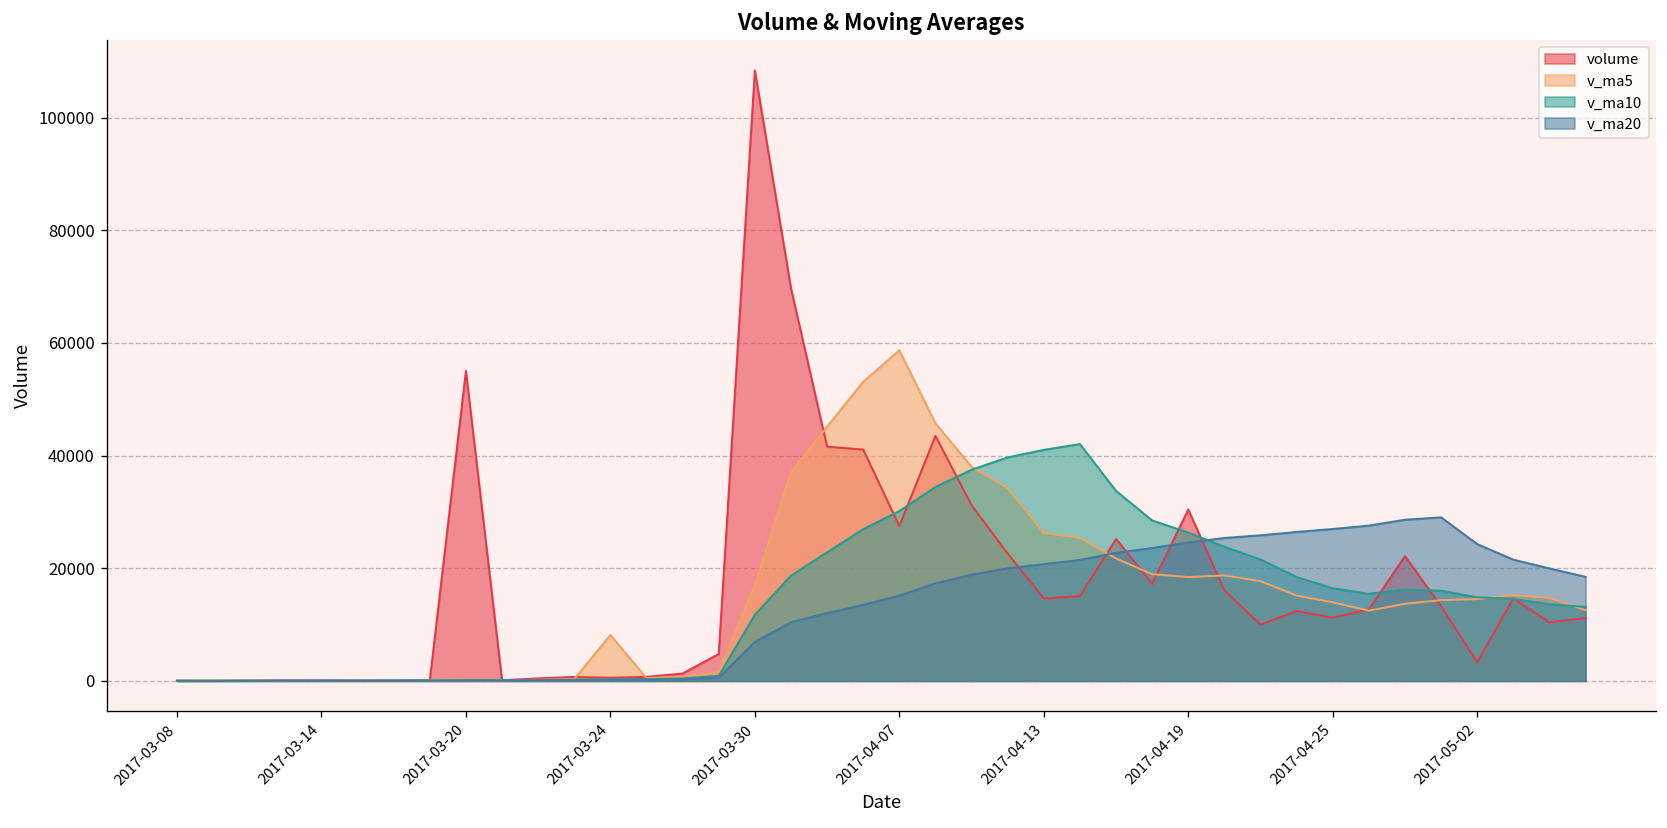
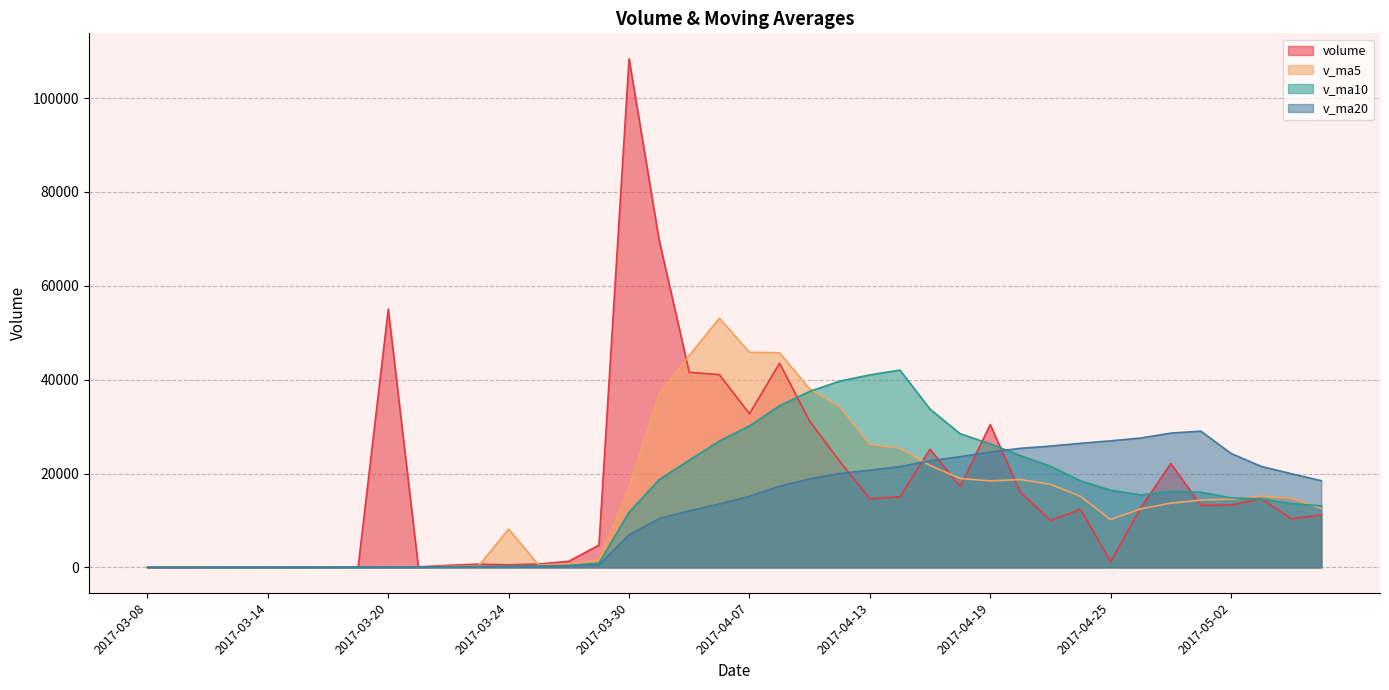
volume, 2017-04-07: 27000 -> 33000
v_ma5, 2017-04-07: 59000 -> 46000
volume, 2017-04-25: 11000 -> 1000
v_ma5, 2017-04-25: 14000 -> 10000
volume, 2017-05-02: 3000 -> 13000
